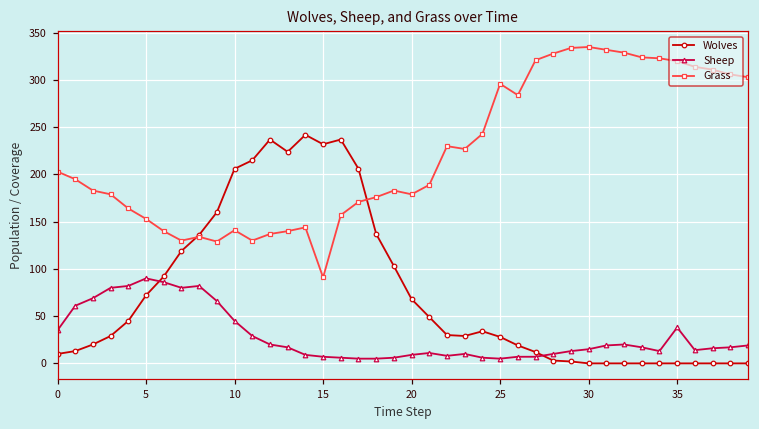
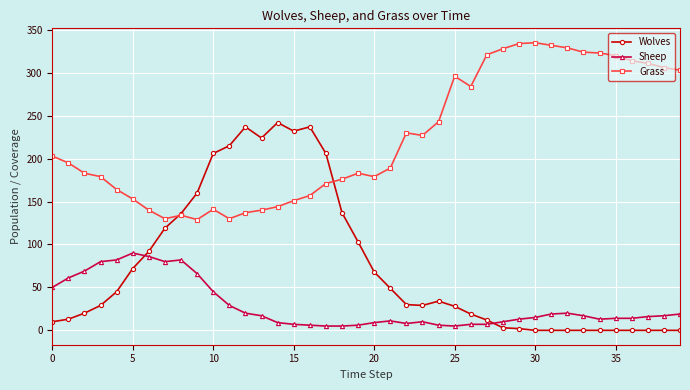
Sheep, 0: 40 -> 50
Grass, 15: 90 -> 150
Sheep, 35: 40 -> 10
